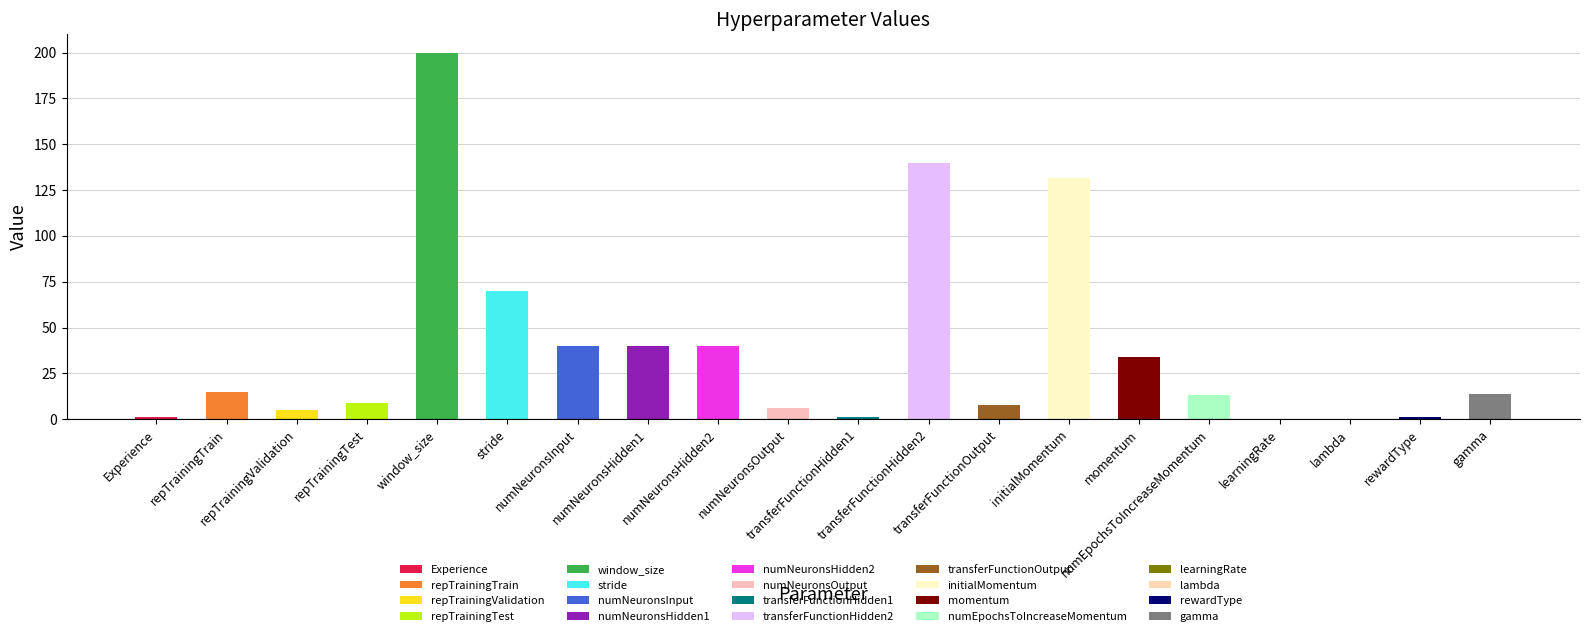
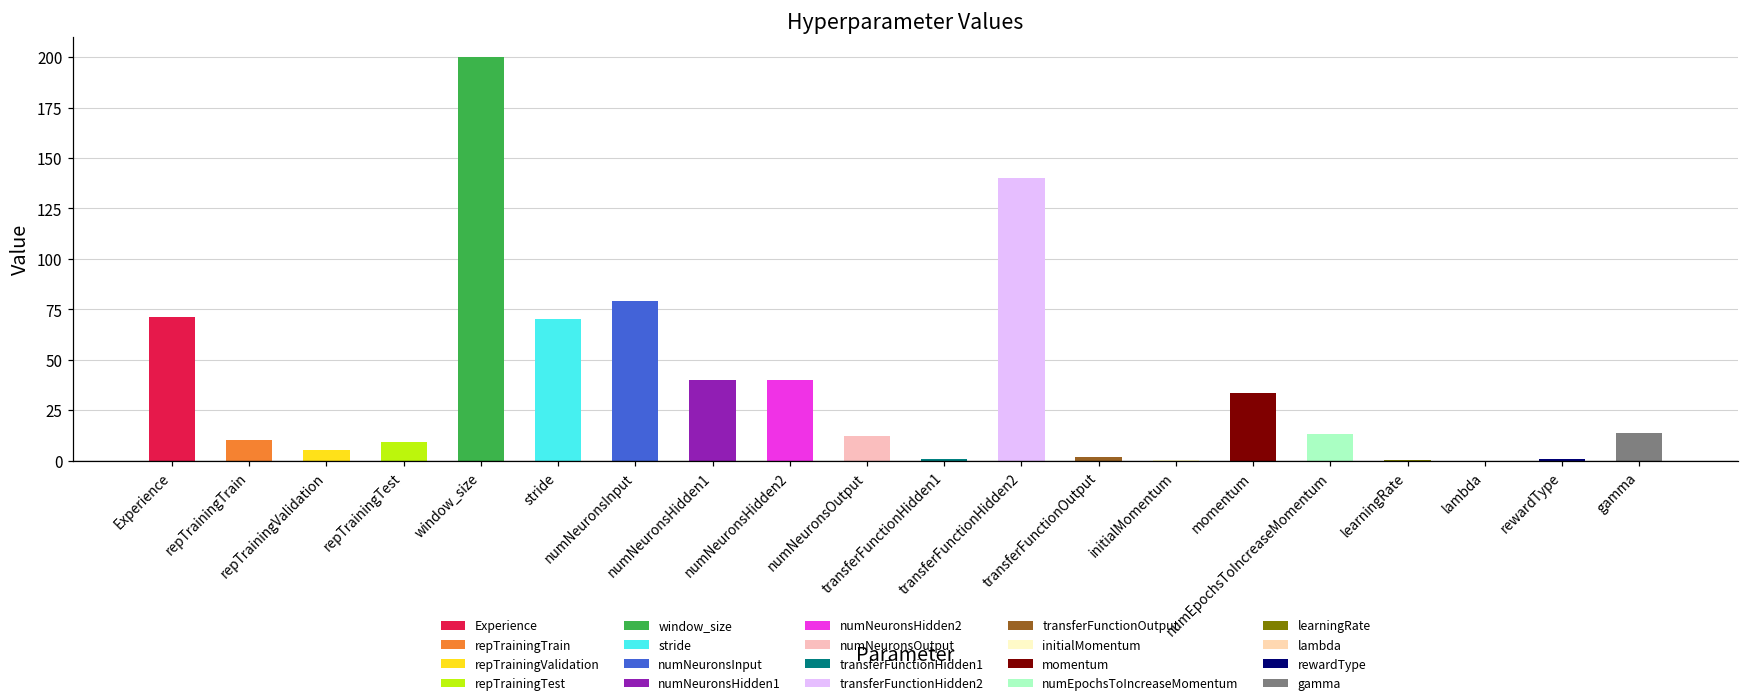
Experience: 1 -> 71
repTrainingTrain: 15 -> 10
numNeuronsInput: 40 -> 79
numNeuronsOutput: 6 -> 12
transferFunctionOutput: 8 -> 2
initialMomentum: 132 -> 0
